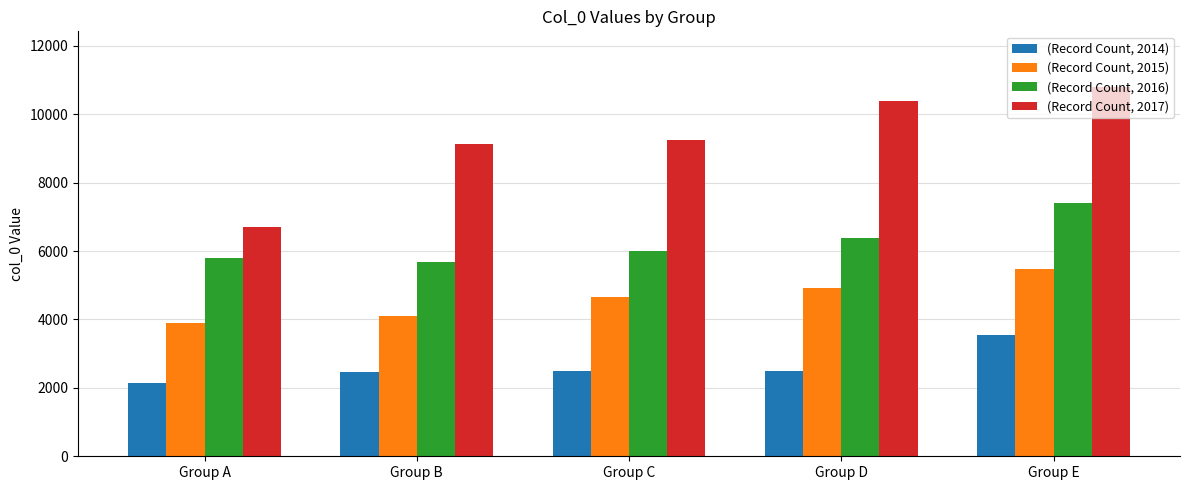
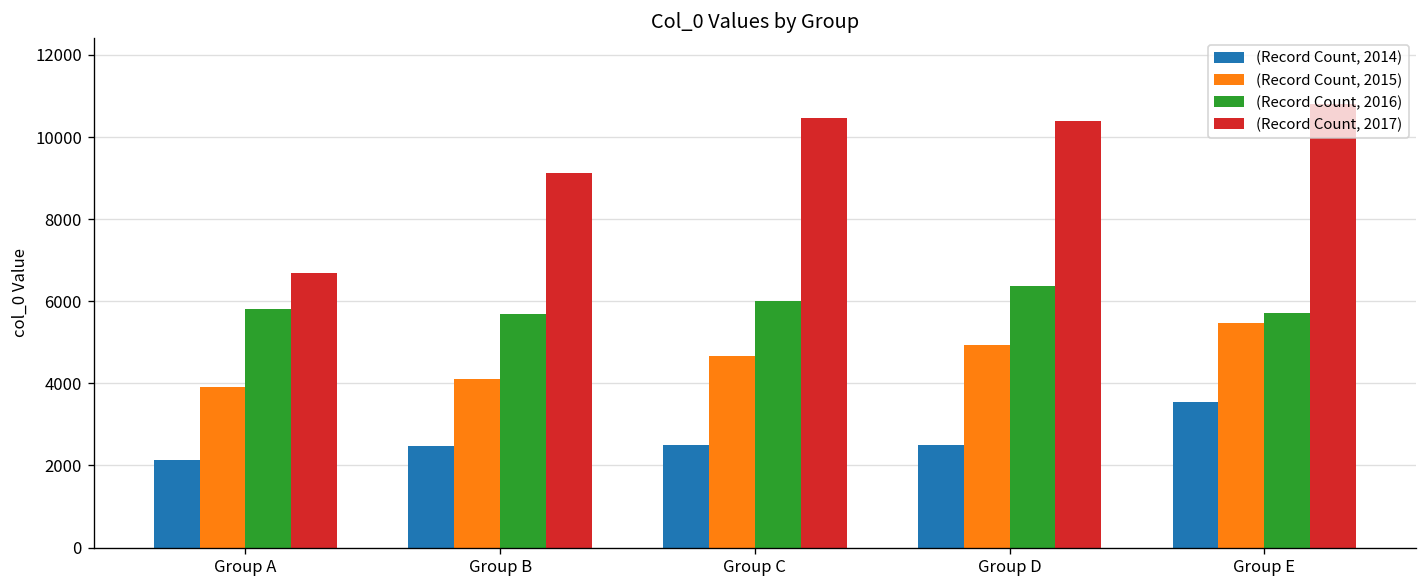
(Record Count, 2017), Group C: 9200 -> 10500
(Record Count, 2016), Group E: 7400 -> 5700
